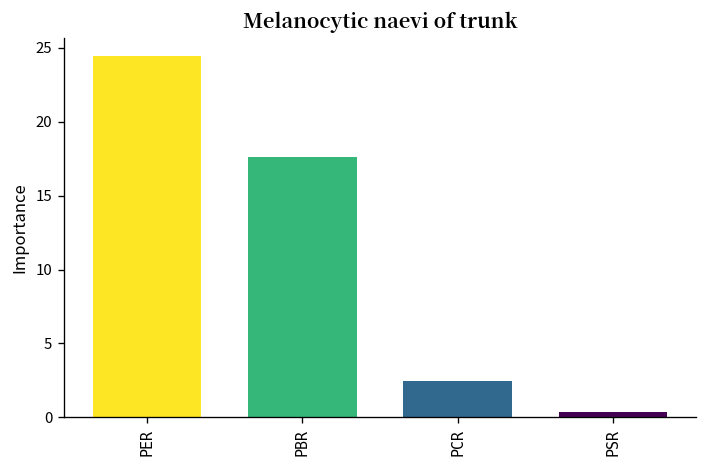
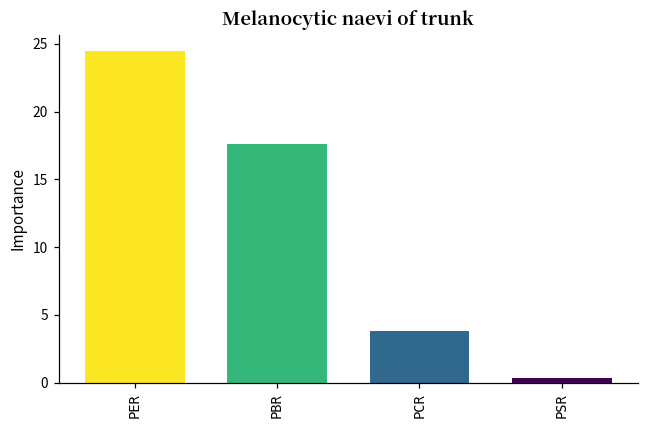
PCR: 2.4 -> 3.8
